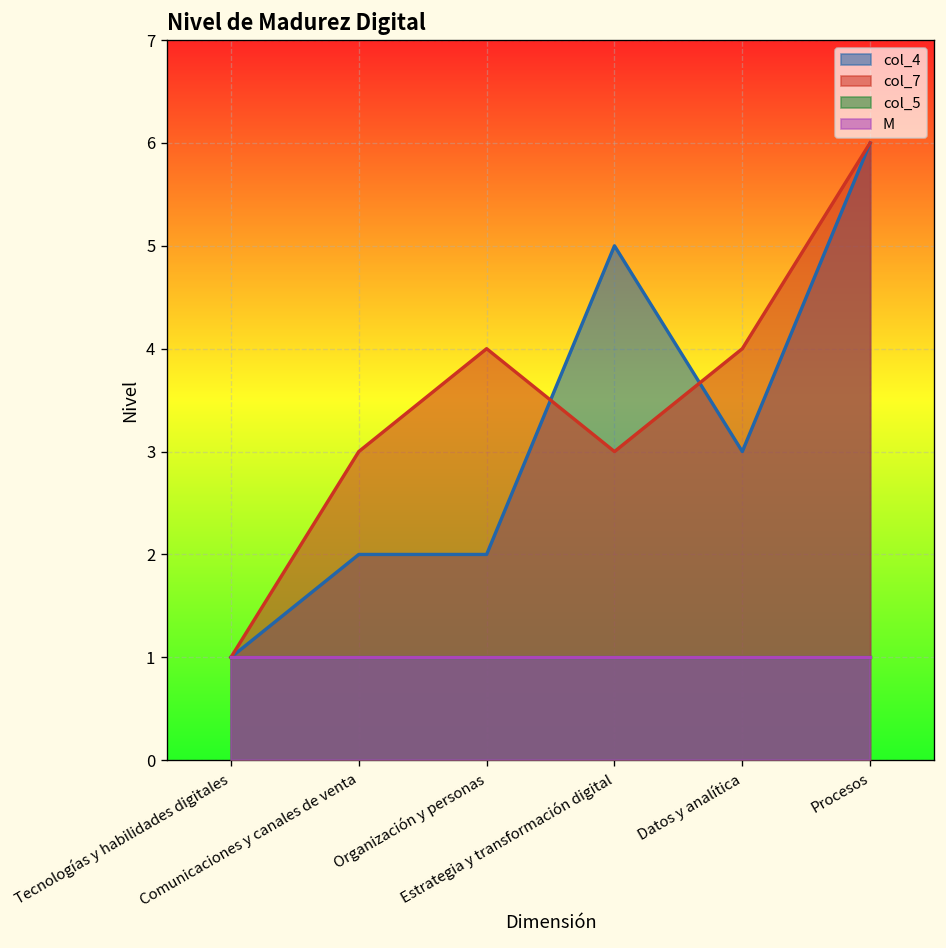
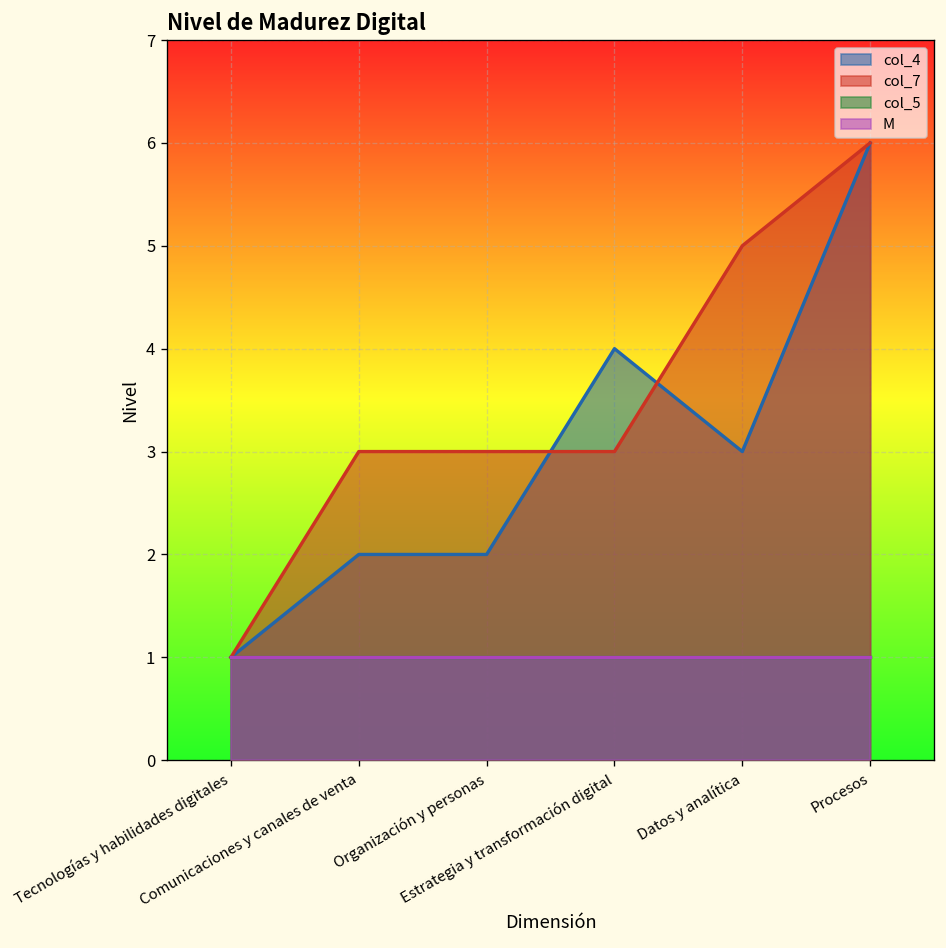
col_7, Organización y personas: 4 -> 3
col_4, Estrategia y transformación digital: 5 -> 4
col_7, Datos y analítica: 4 -> 5
